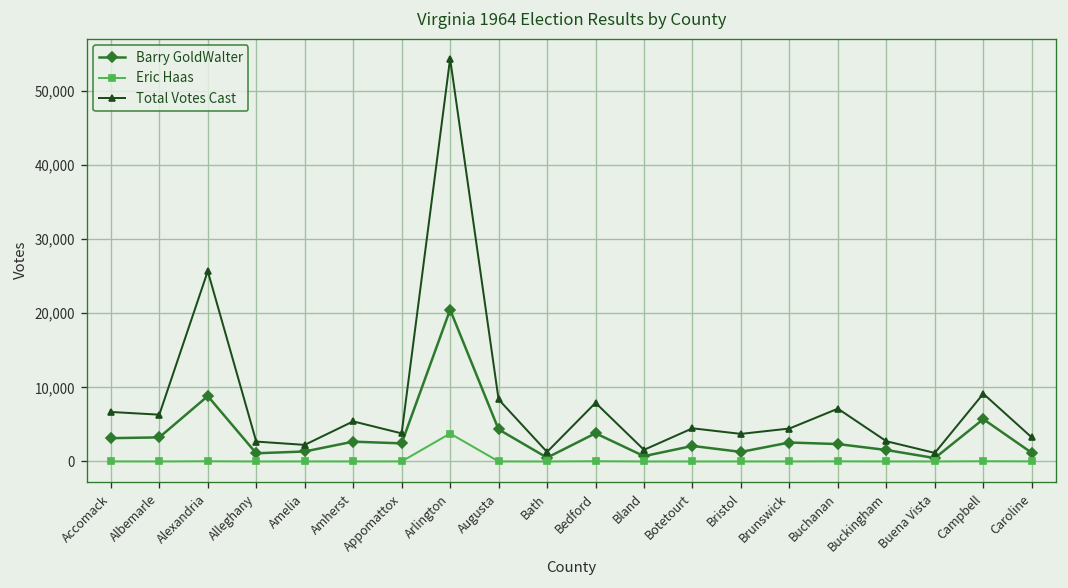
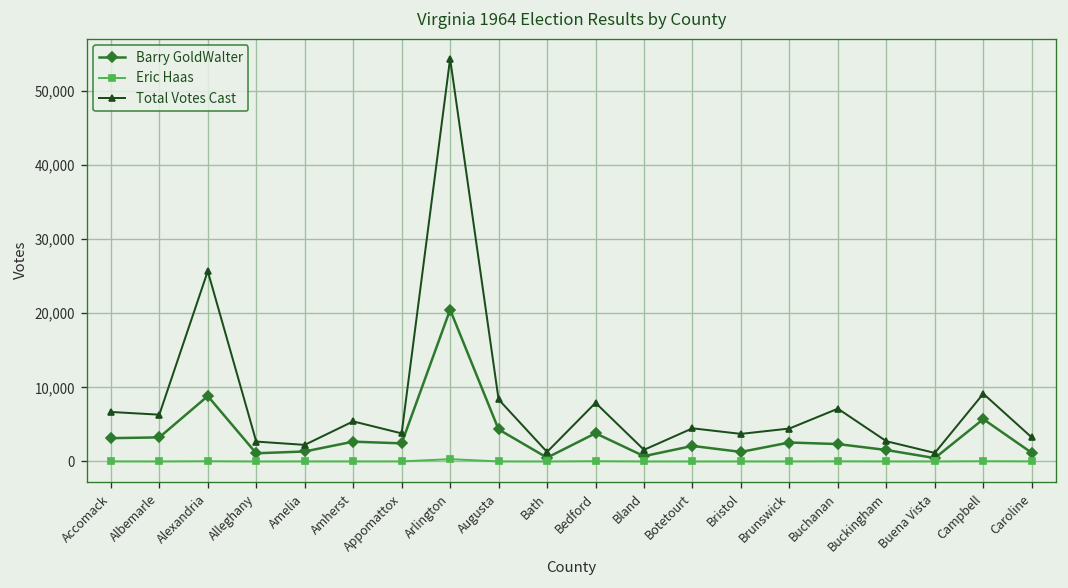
Eric Haas, Arlington: 4,000 -> 0
